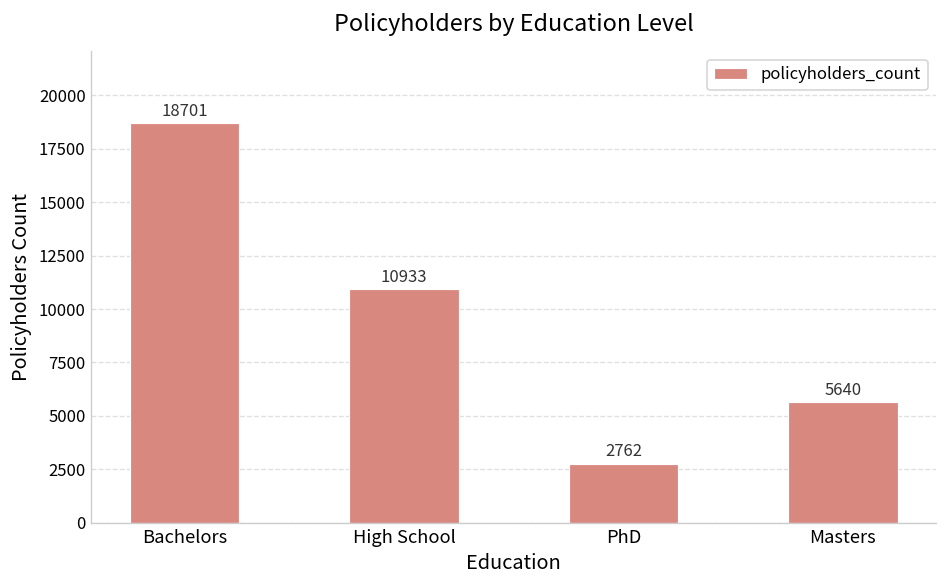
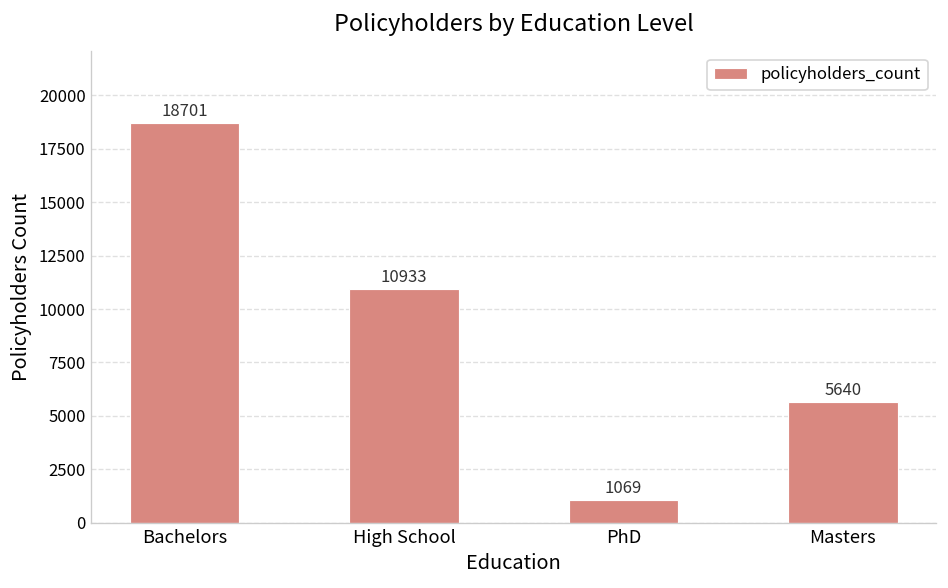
PhD: 2762 -> 1069
